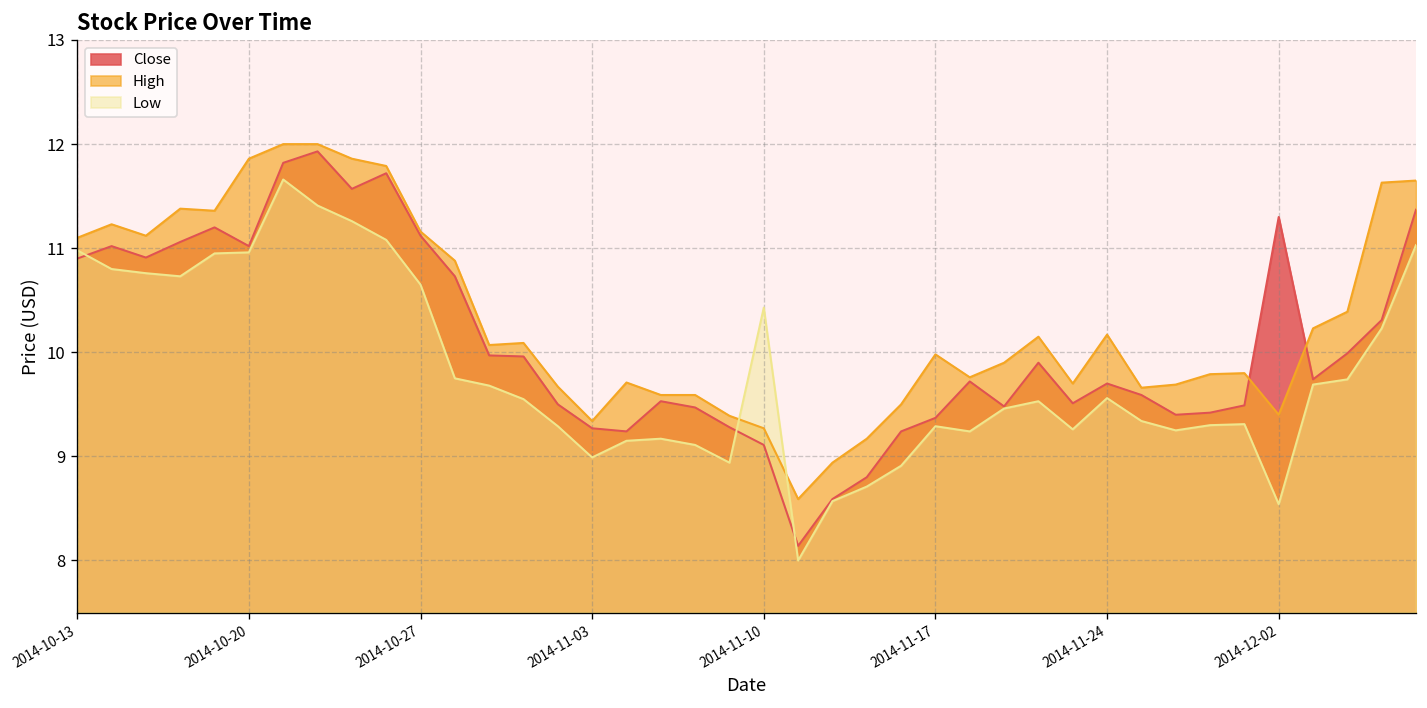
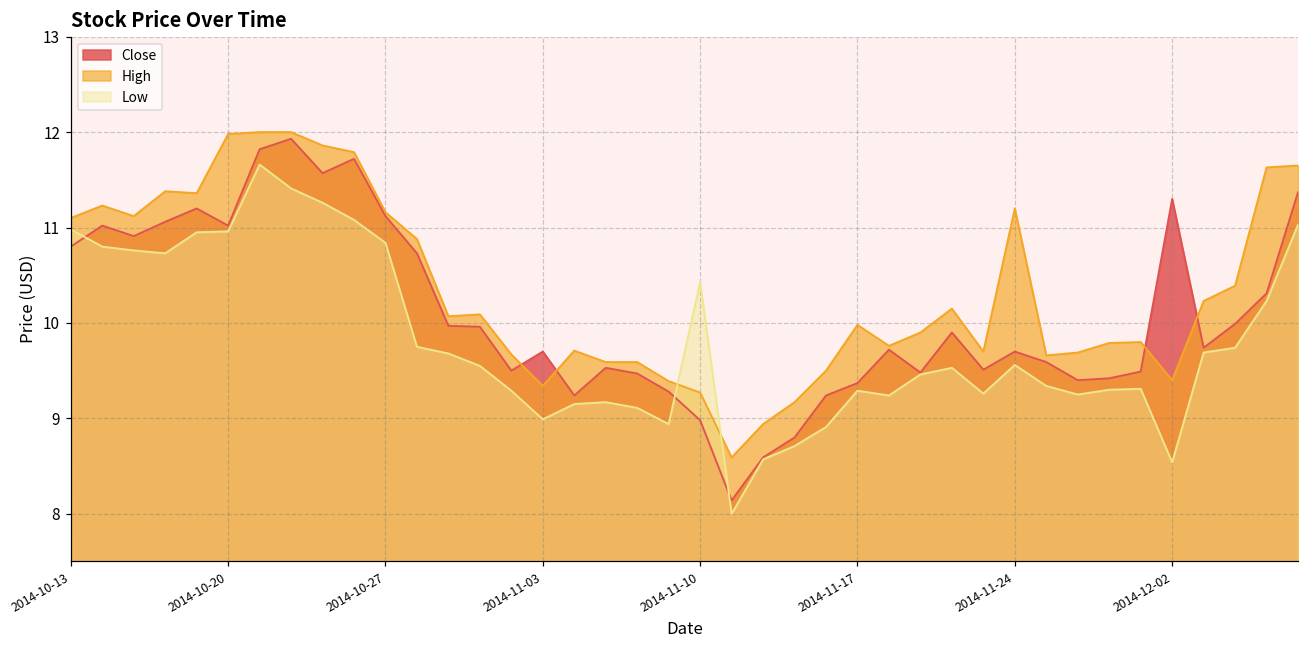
Close, 2014-10-13: 10.9 -> 10.8
High, 2014-10-20: 11.9 -> 12.0
Low, 2014-10-27: 10.7 -> 10.8
Close, 2014-11-03: 9.3 -> 9.7
Close, 2014-11-10: 9.1 -> 9.0
High, 2014-11-24: 10.2 -> 11.2
